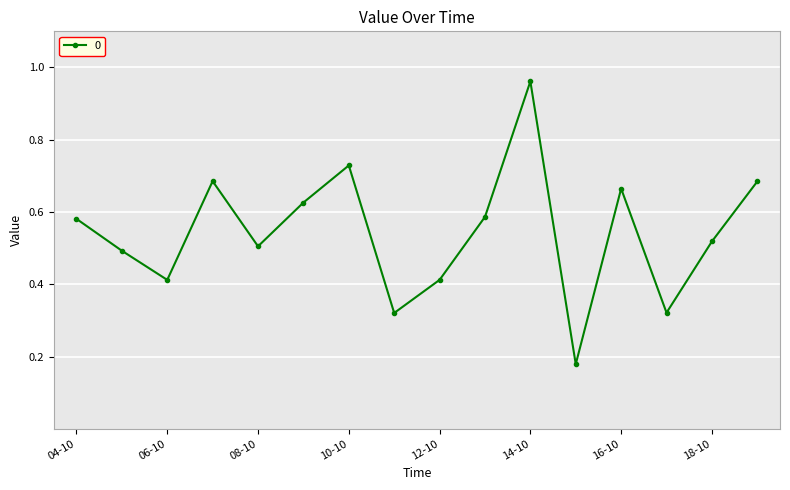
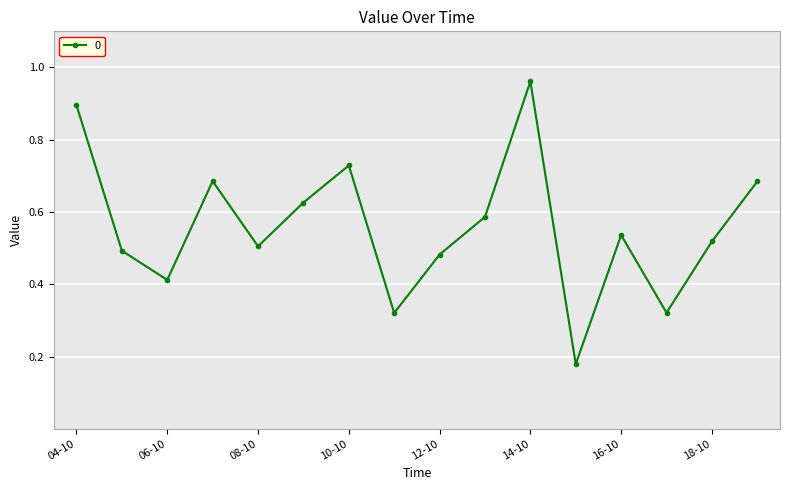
04-10: 0.58 -> 0.90
12-10: 0.41 -> 0.48
16-10: 0.66 -> 0.54
